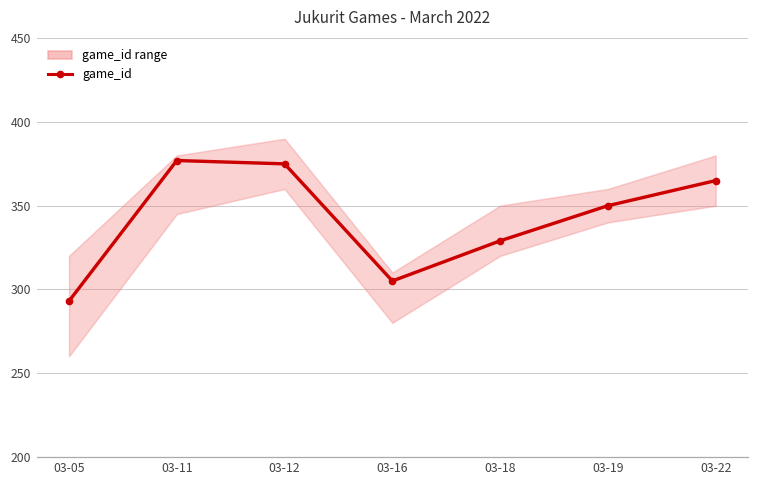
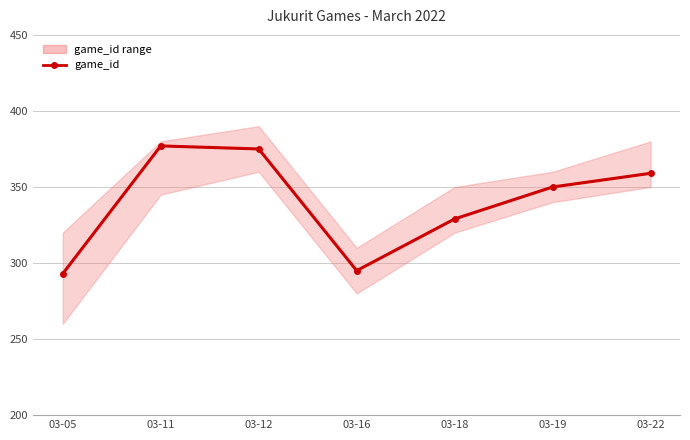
game_id, 03-16: 305 -> 295
game_id, 03-22: 365 -> 359
